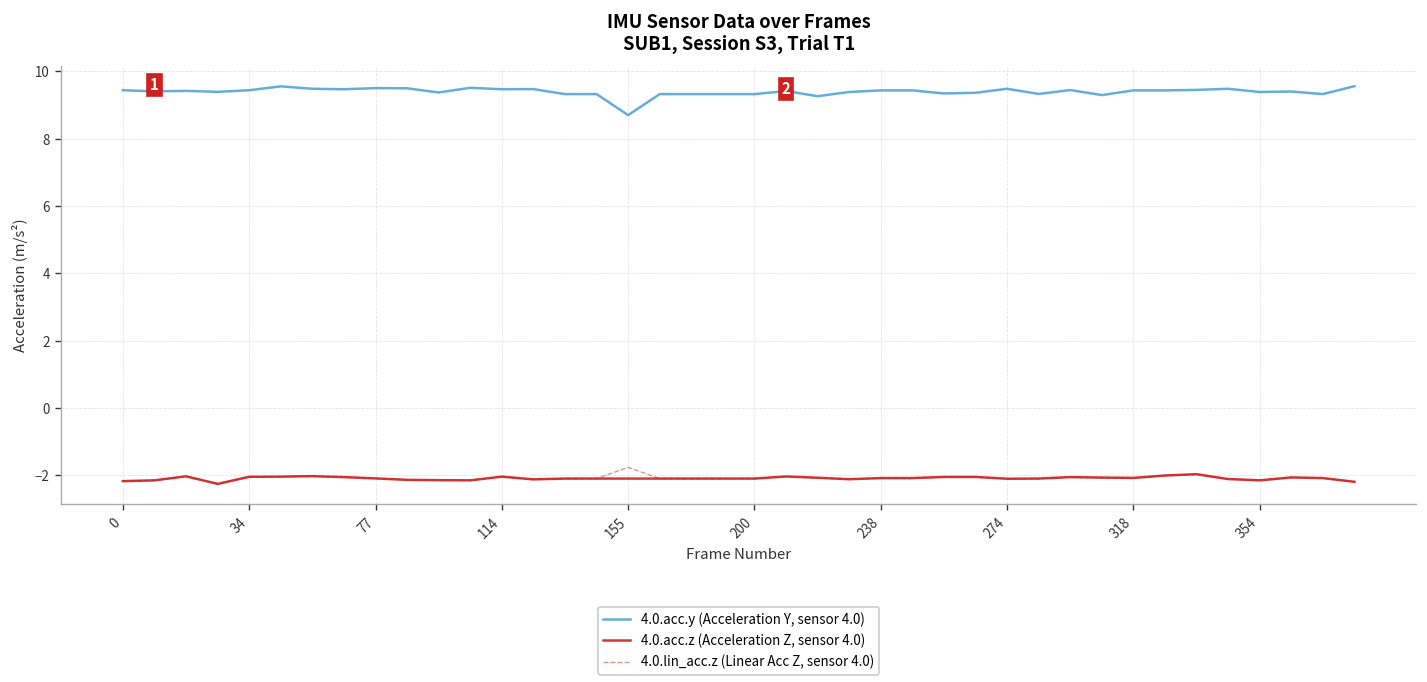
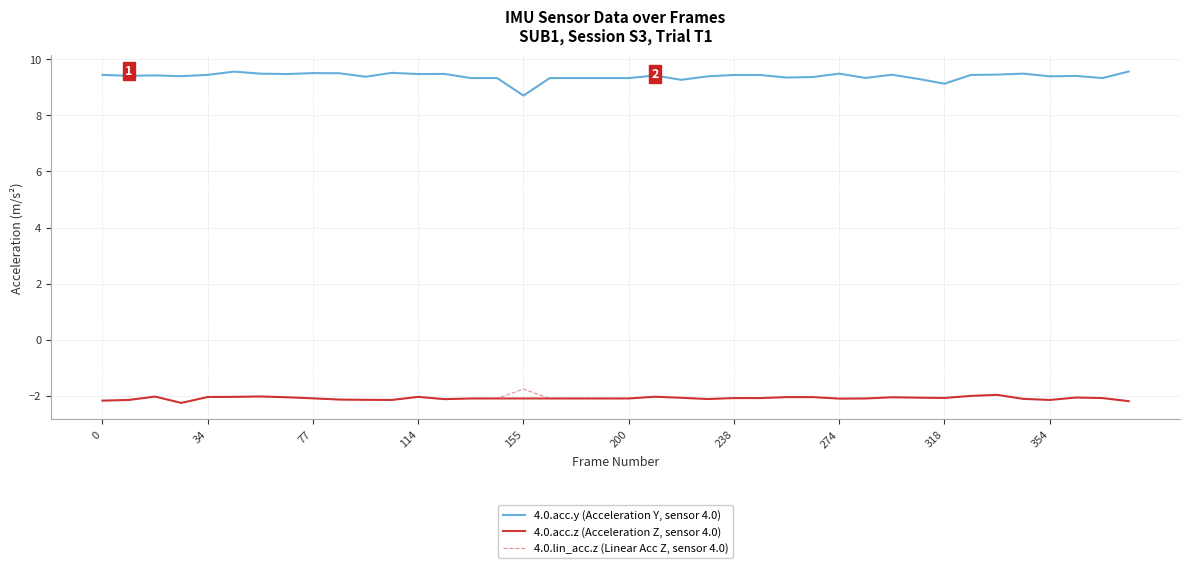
4.0.acc.y (Acceleration Y, sensor 4.0), 318: 9.4 -> 9.1
